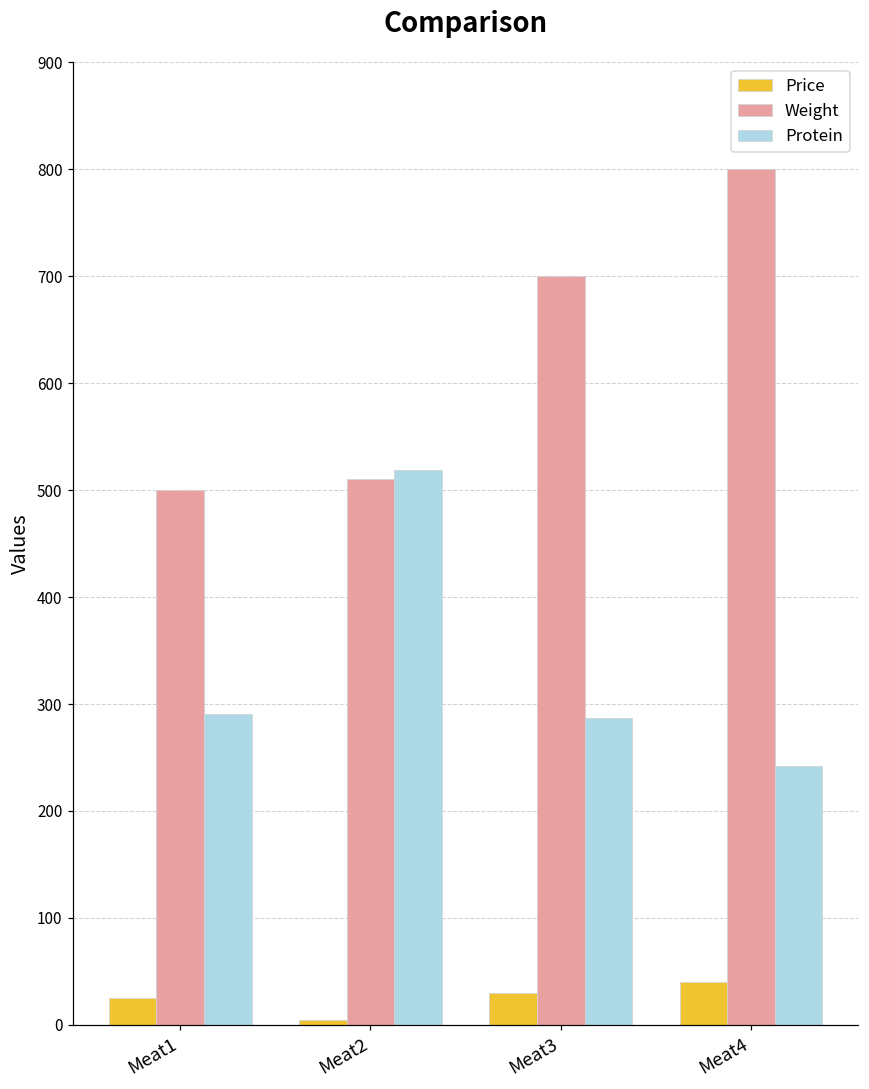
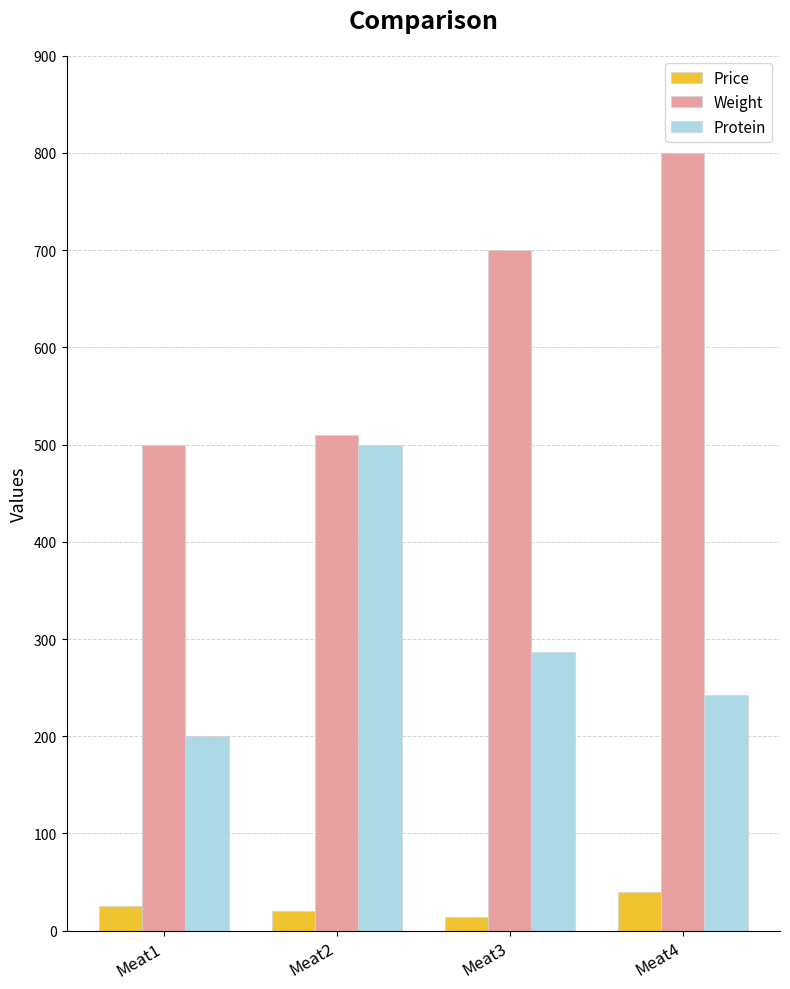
Protein, Meat1: 290 -> 200
Price, Meat2: 10 -> 20
Protein, Meat2: 520 -> 500
Price, Meat3: 30 -> 10
